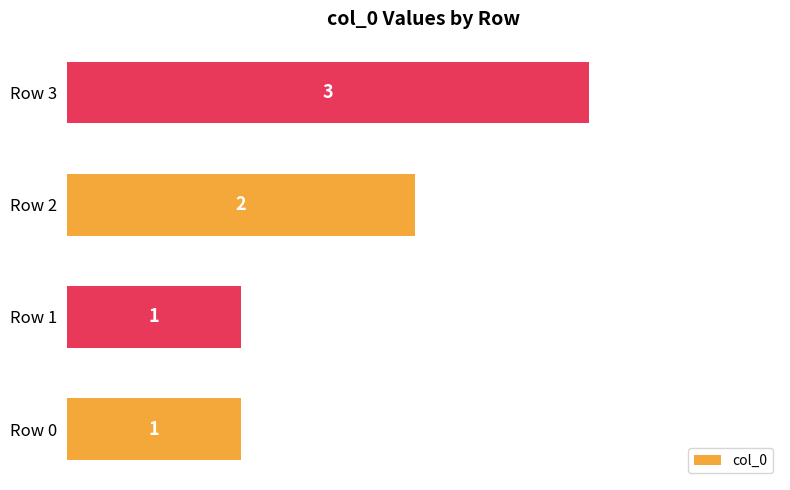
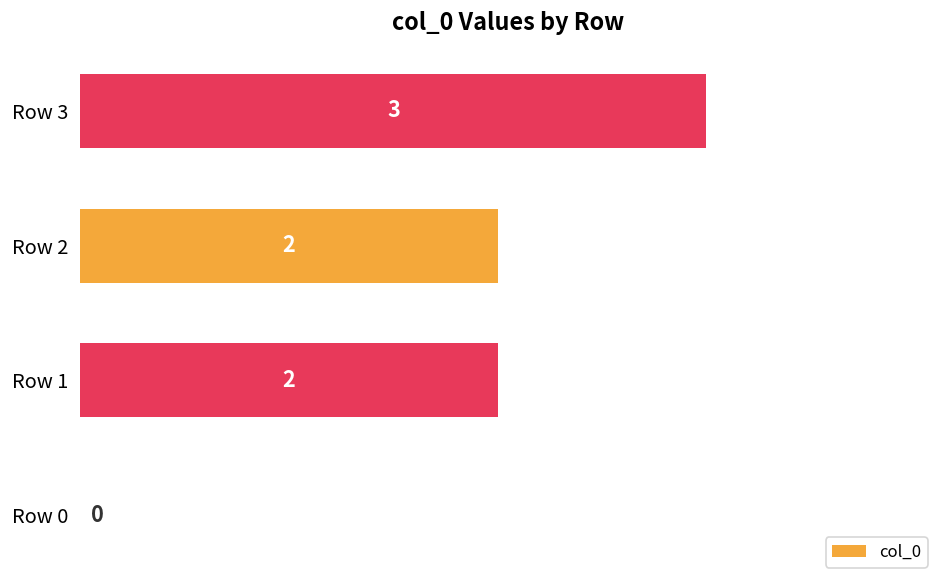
Row 1: 1 -> 2
Row 0: 1 -> 0
